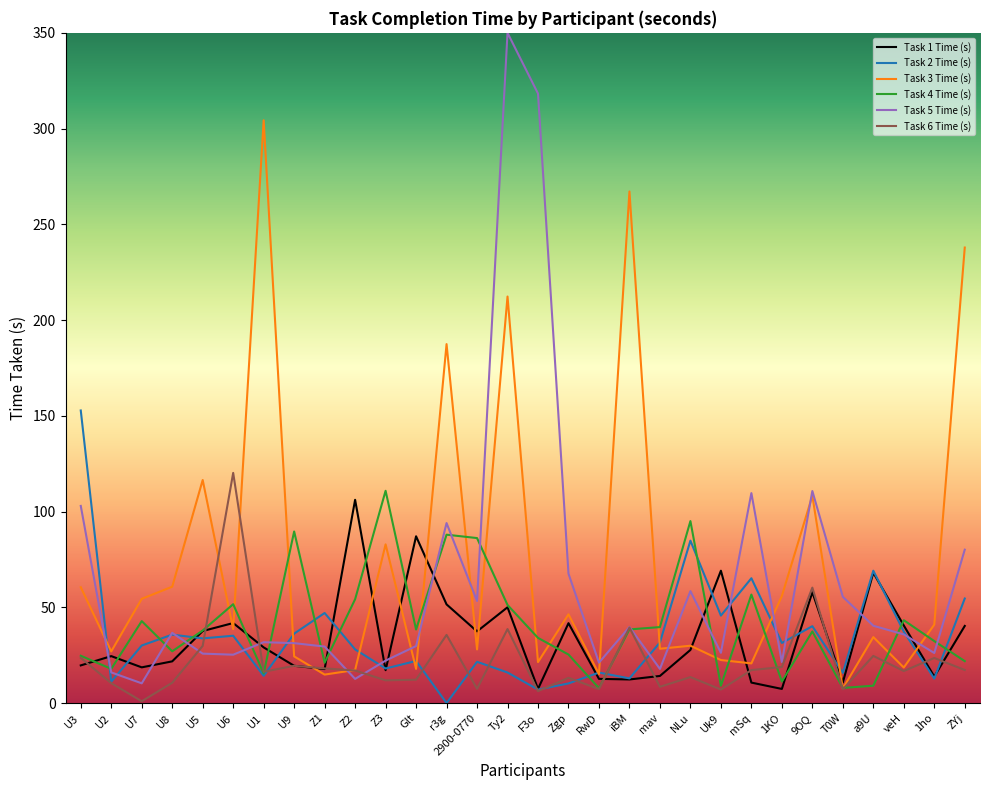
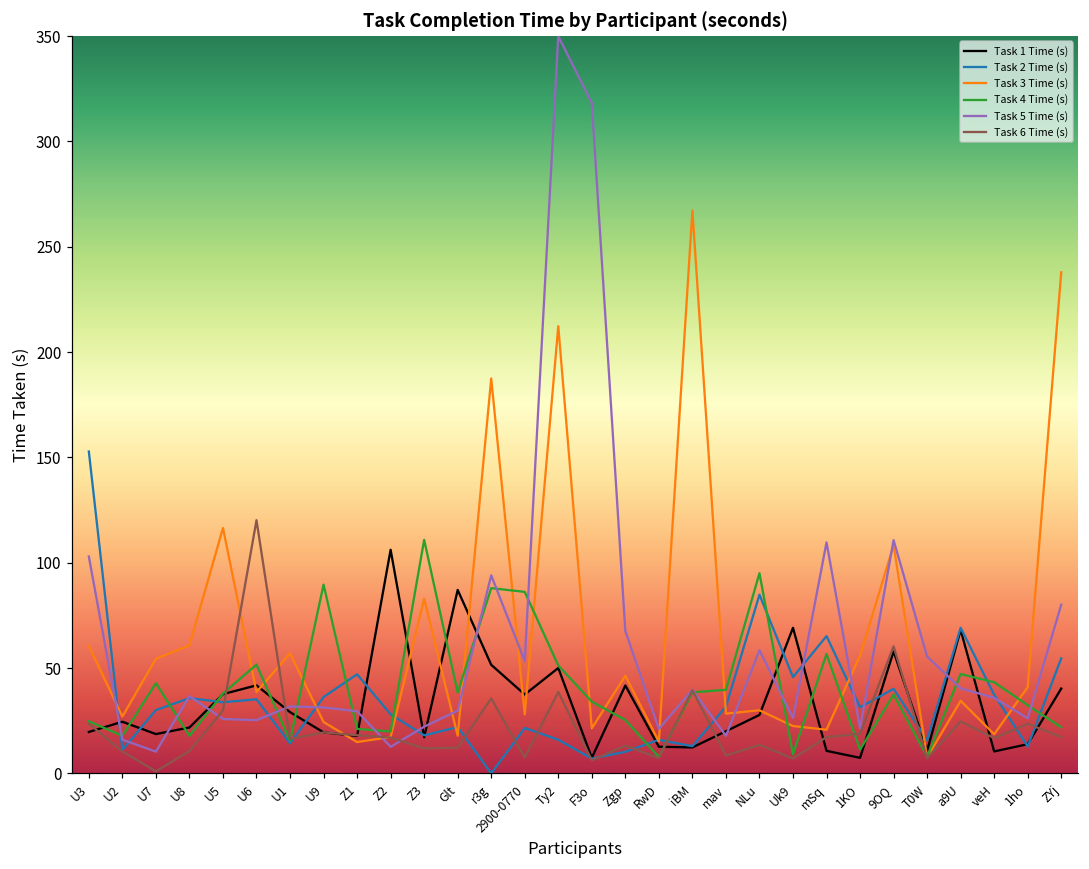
Task 4 Time (s), U8: 27 -> 18
Task 3 Time (s), U1: 304 -> 57
Task 4 Time (s), Z2: 54 -> 20
Task 1 Time (s), mav: 14 -> 20
Task 4 Time (s), a9U: 9 -> 47
Task 1 Time (s), veH: 41 -> 10
